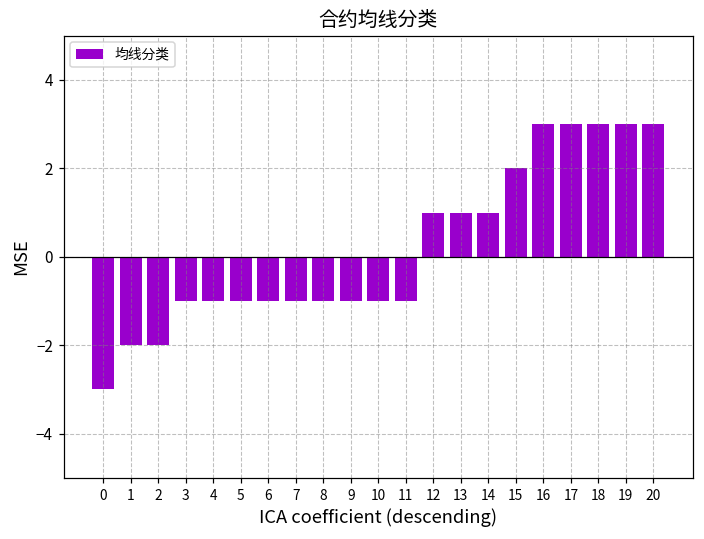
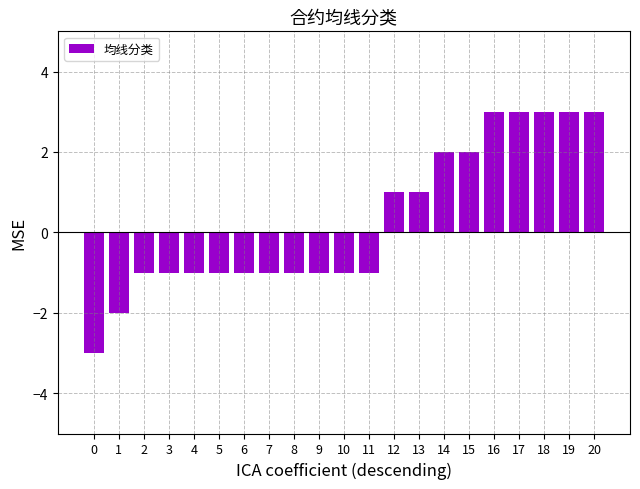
2: -2 -> -1
14: 1 -> 2
